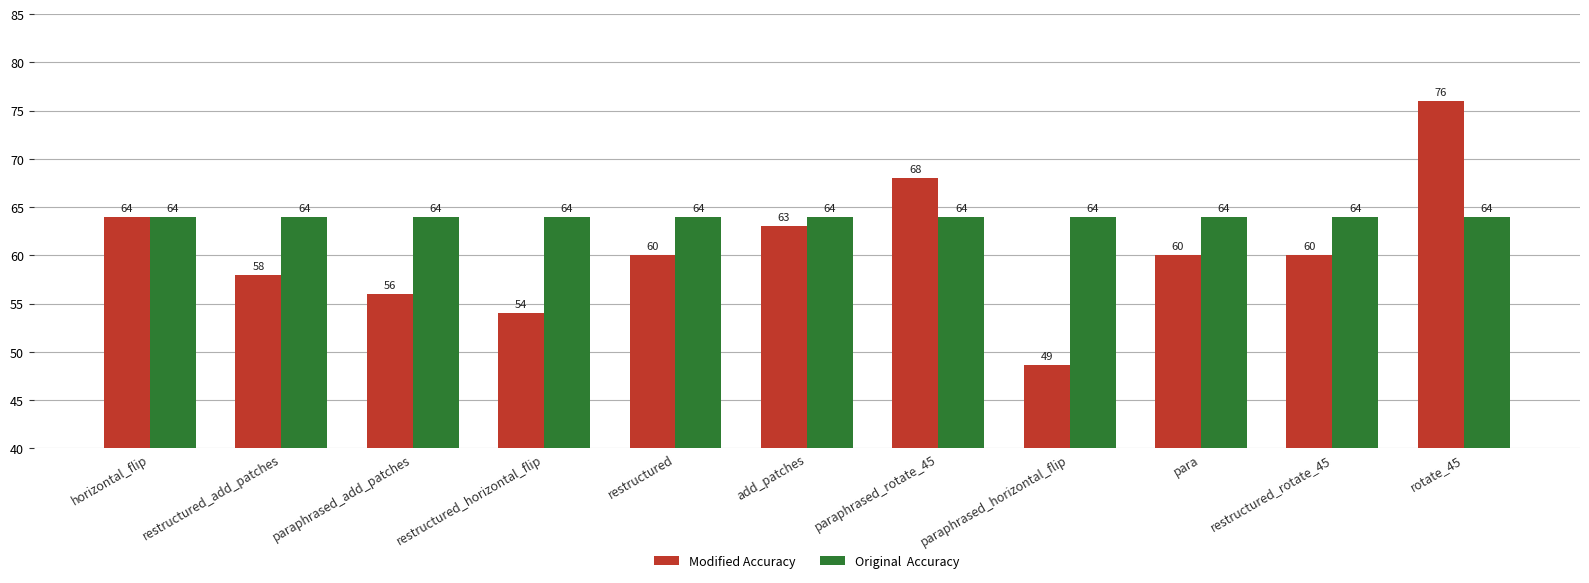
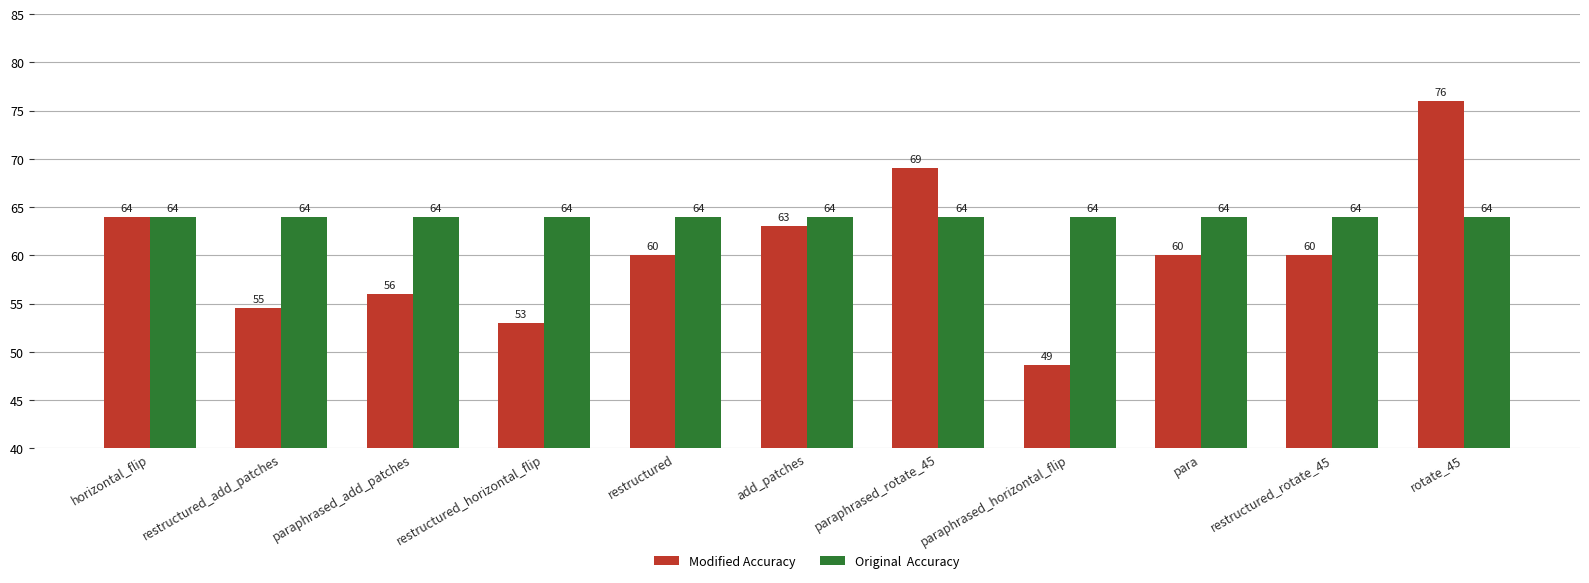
Modified Accuracy, restructured_add_patches: 58 -> 55
Modified Accuracy, restructured_horizontal_flip: 54 -> 53
Modified Accuracy, paraphrased_rotate_45: 68 -> 69
